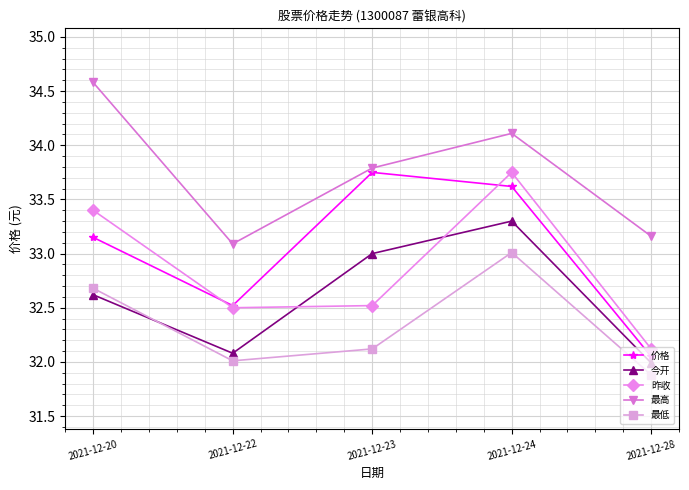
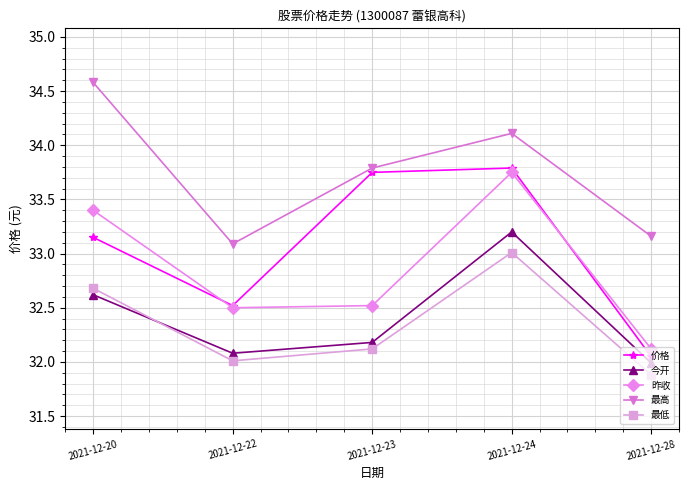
今开, 2021-12-23: 33.00 -> 32.18
价格, 2021-12-24: 33.62 -> 33.79
今开, 2021-12-24: 33.3 -> 33.2
